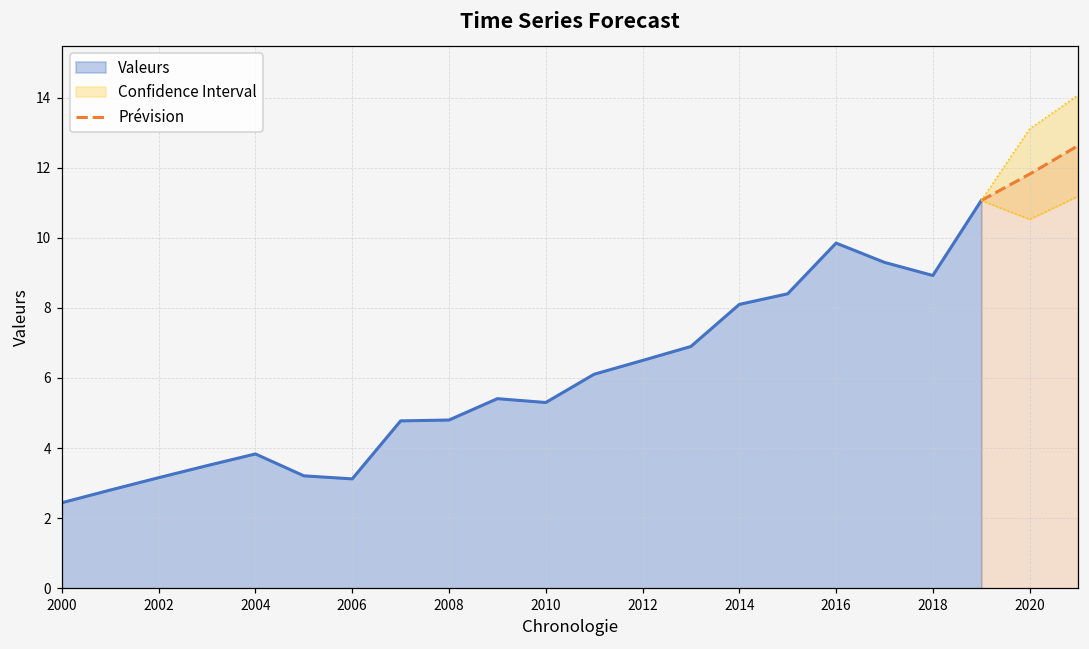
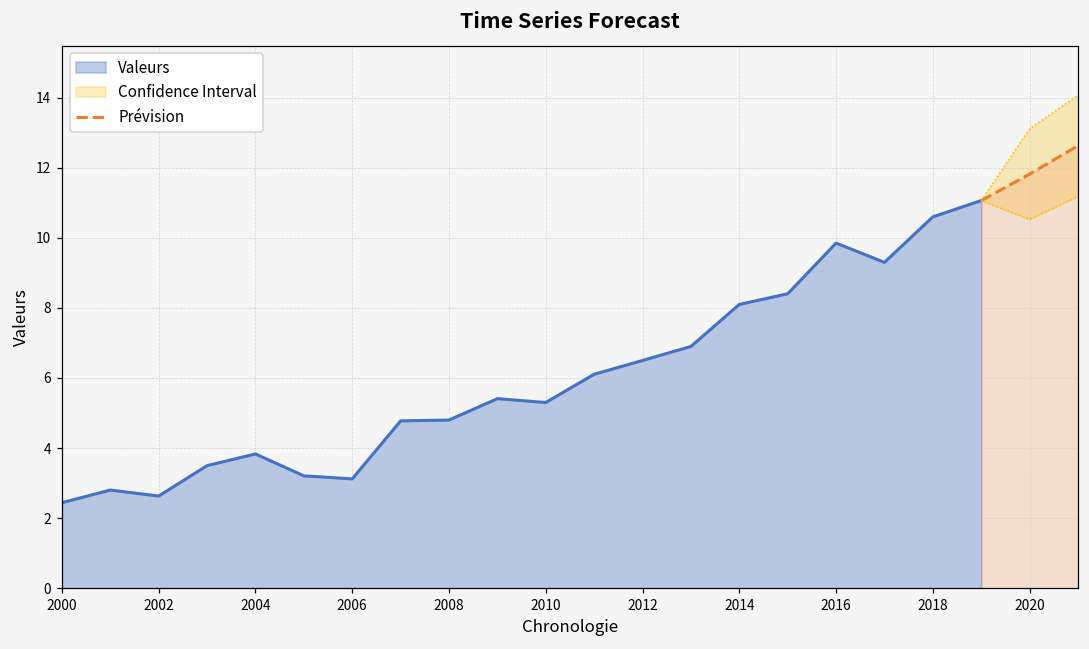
Valeurs, 2002: 3.2 -> 2.6
Valeurs, 2018: 8.9 -> 10.6
